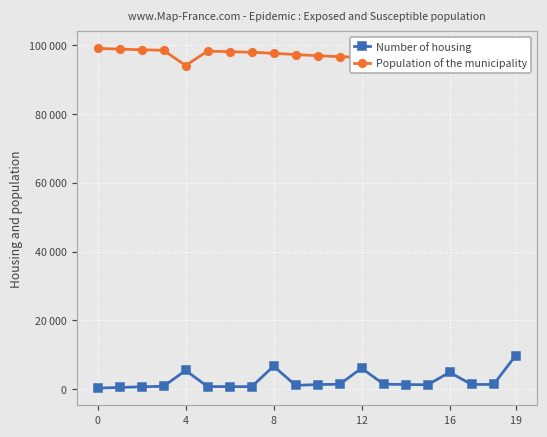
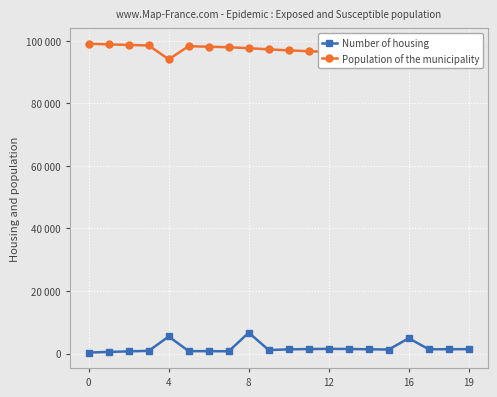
Number of housing, 12: 6000 -> 1000
Number of housing, 19: 10000 -> 1000
